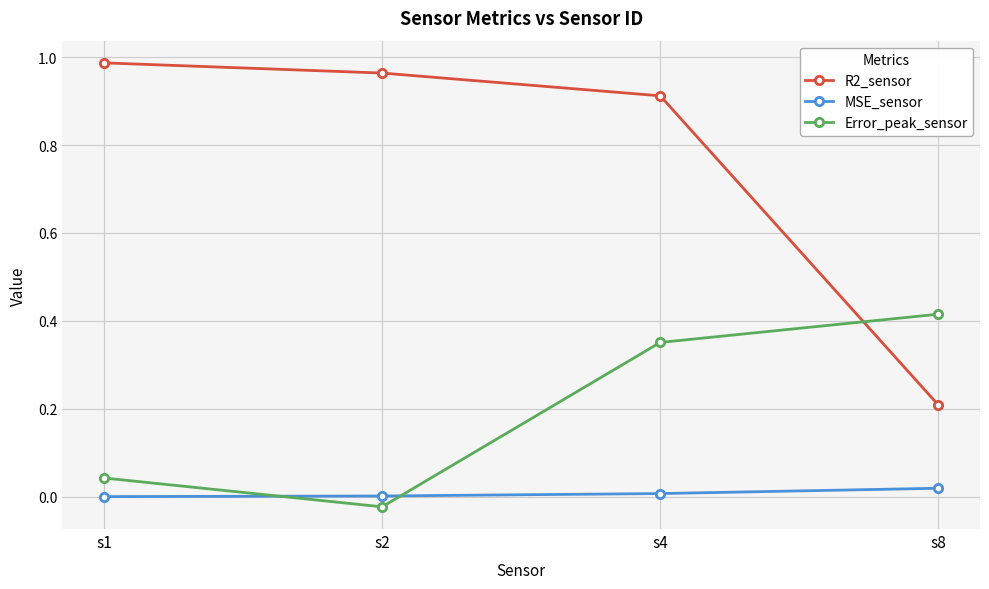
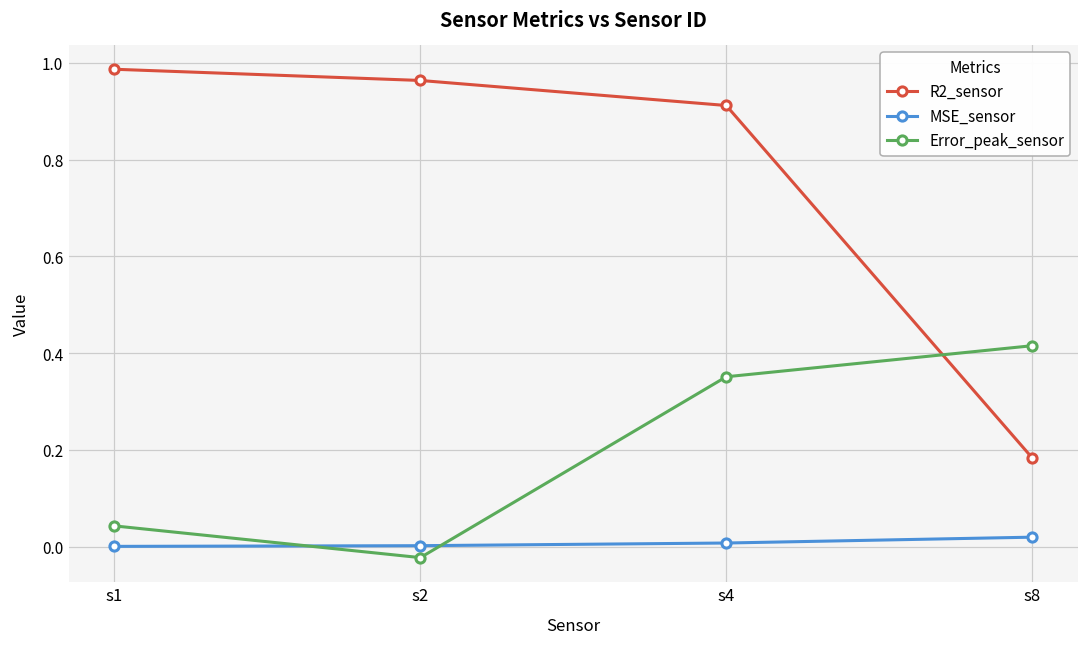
R2_sensor, s8: 0.21 -> 0.18
